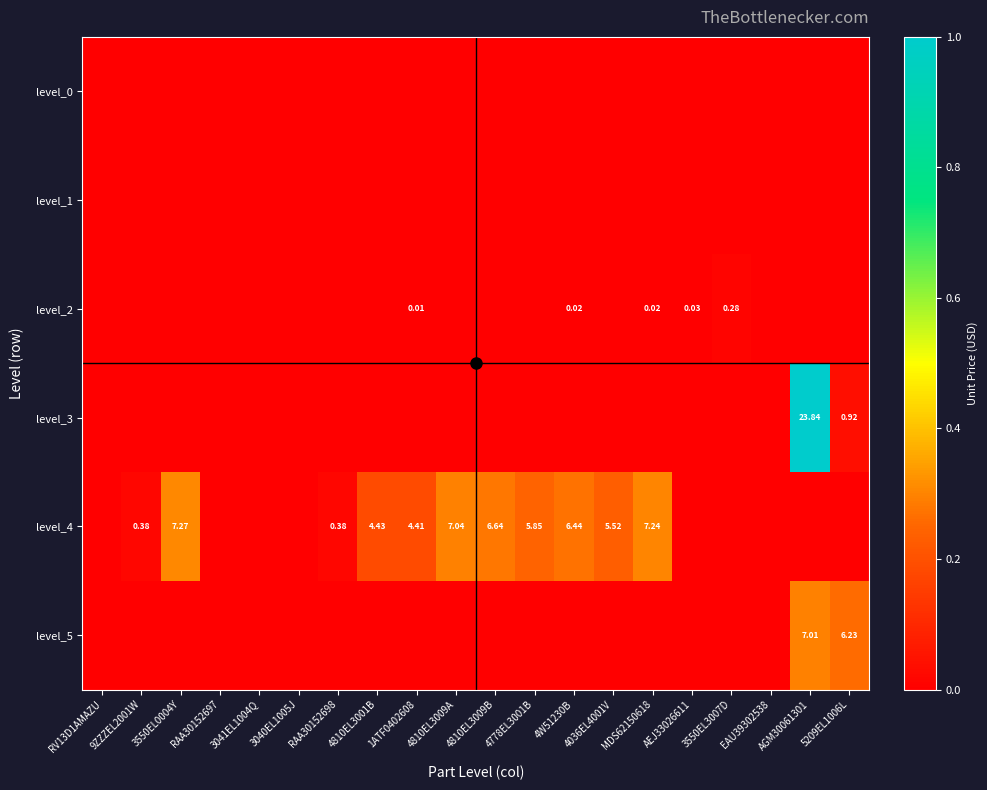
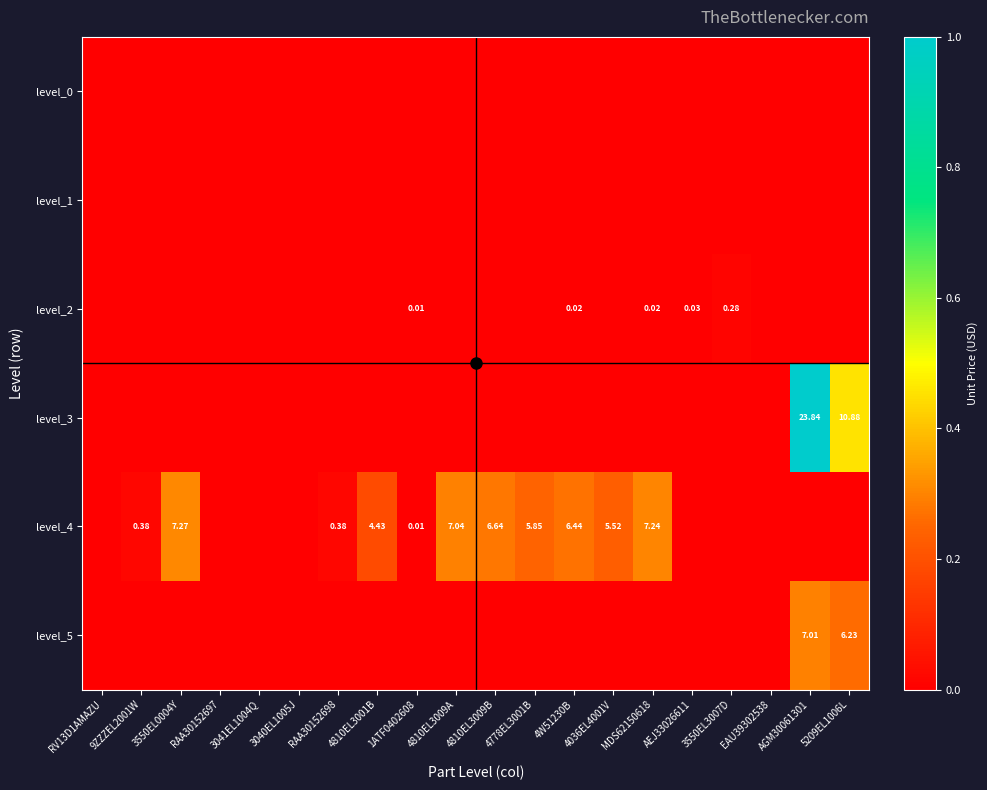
level_3, 5209EL1006L: 0.92 -> 10.88
level_4, 1ATF0402608: 4.41 -> 0.01
